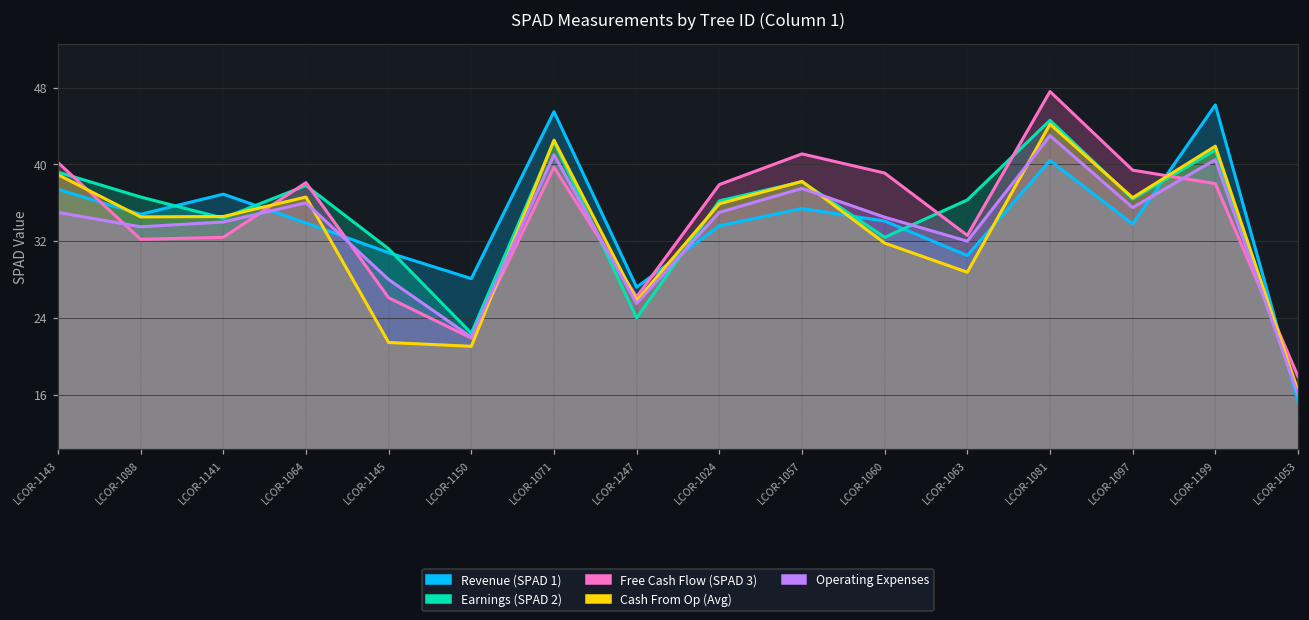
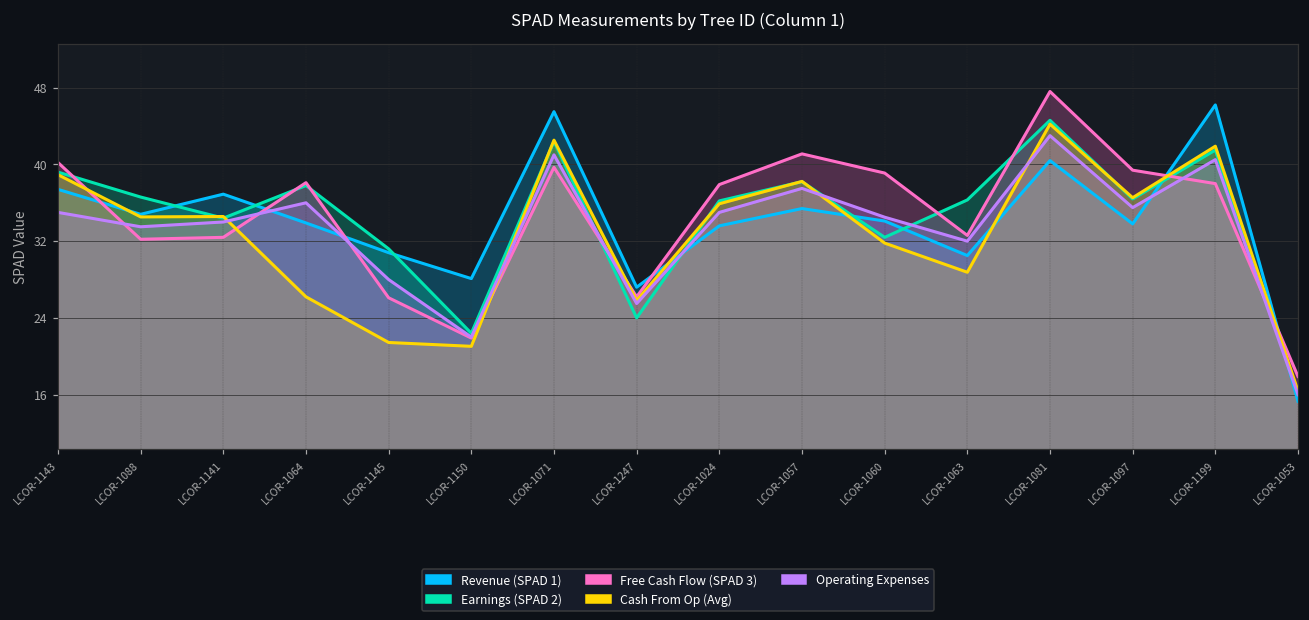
Cash From Op (Avg), LCOR-1064: 37 -> 26
